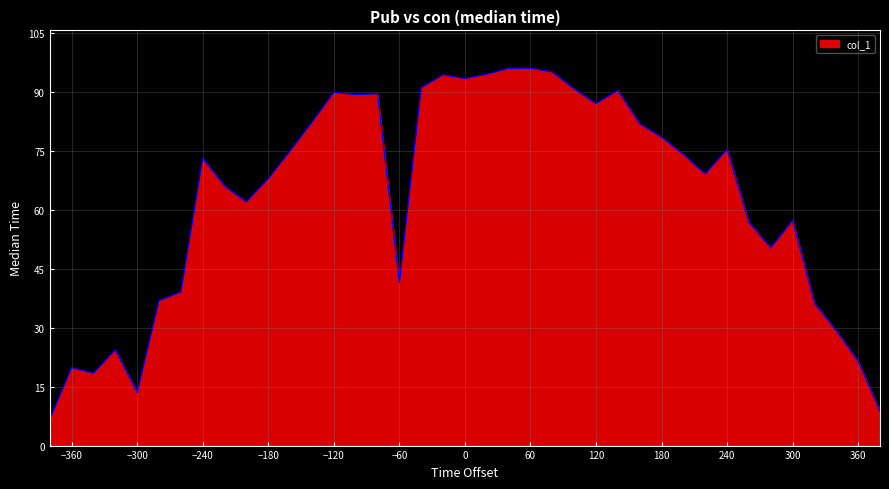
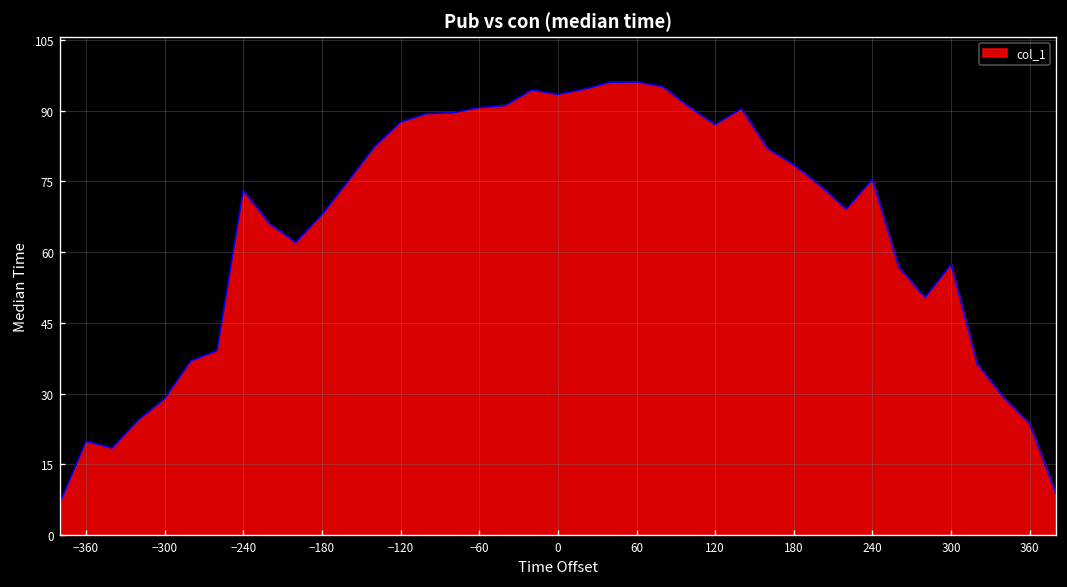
−300: 13 -> 29
−120: 90 -> 88
−60: 42 -> 91
360: 21 -> 24
